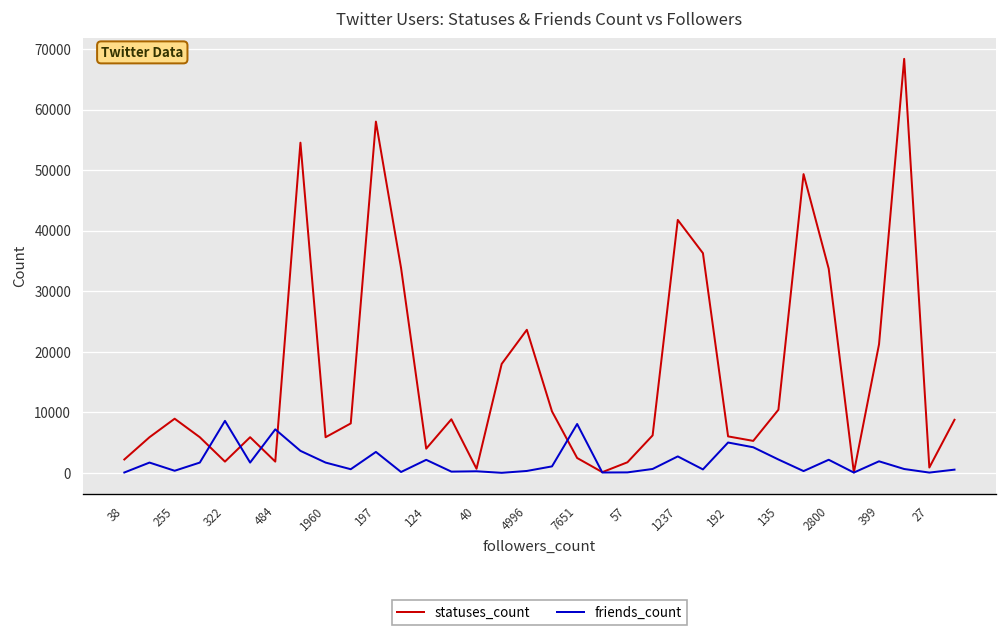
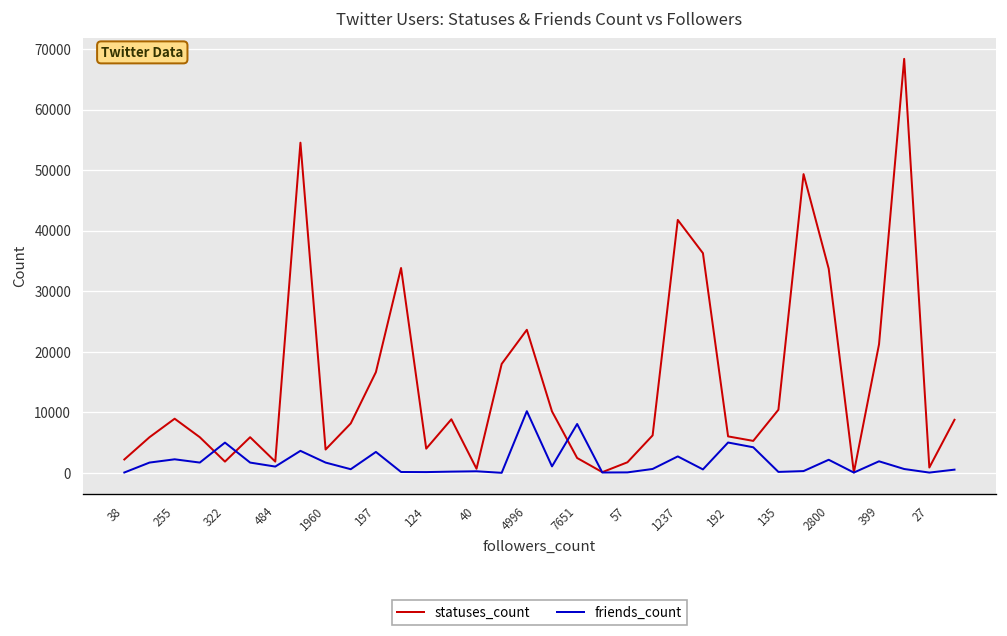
friends_count, 255: 0 -> 2000
friends_count, 322: 9000 -> 5000
friends_count, 484: 7000 -> 1000
statuses_count, 1960: 6000 -> 4000
statuses_count, 197: 58000 -> 17000
friends_count, 124: 2000 -> 0
friends_count, 4996: 0 -> 10000
friends_count, 135: 2000 -> 0
